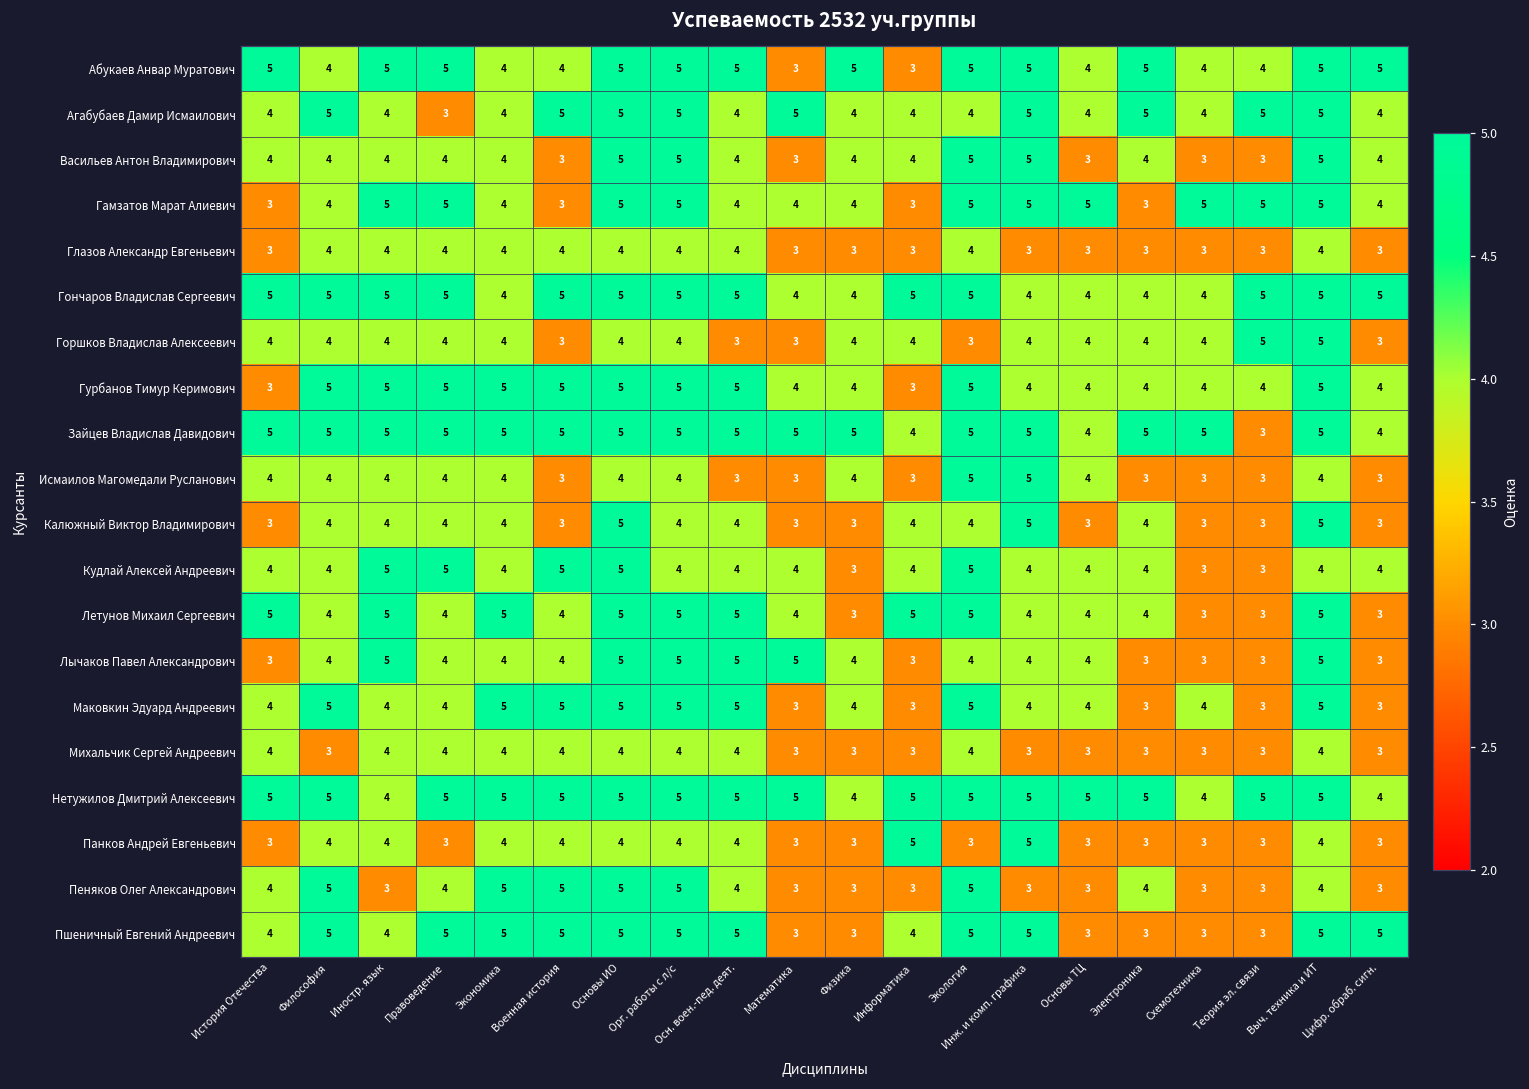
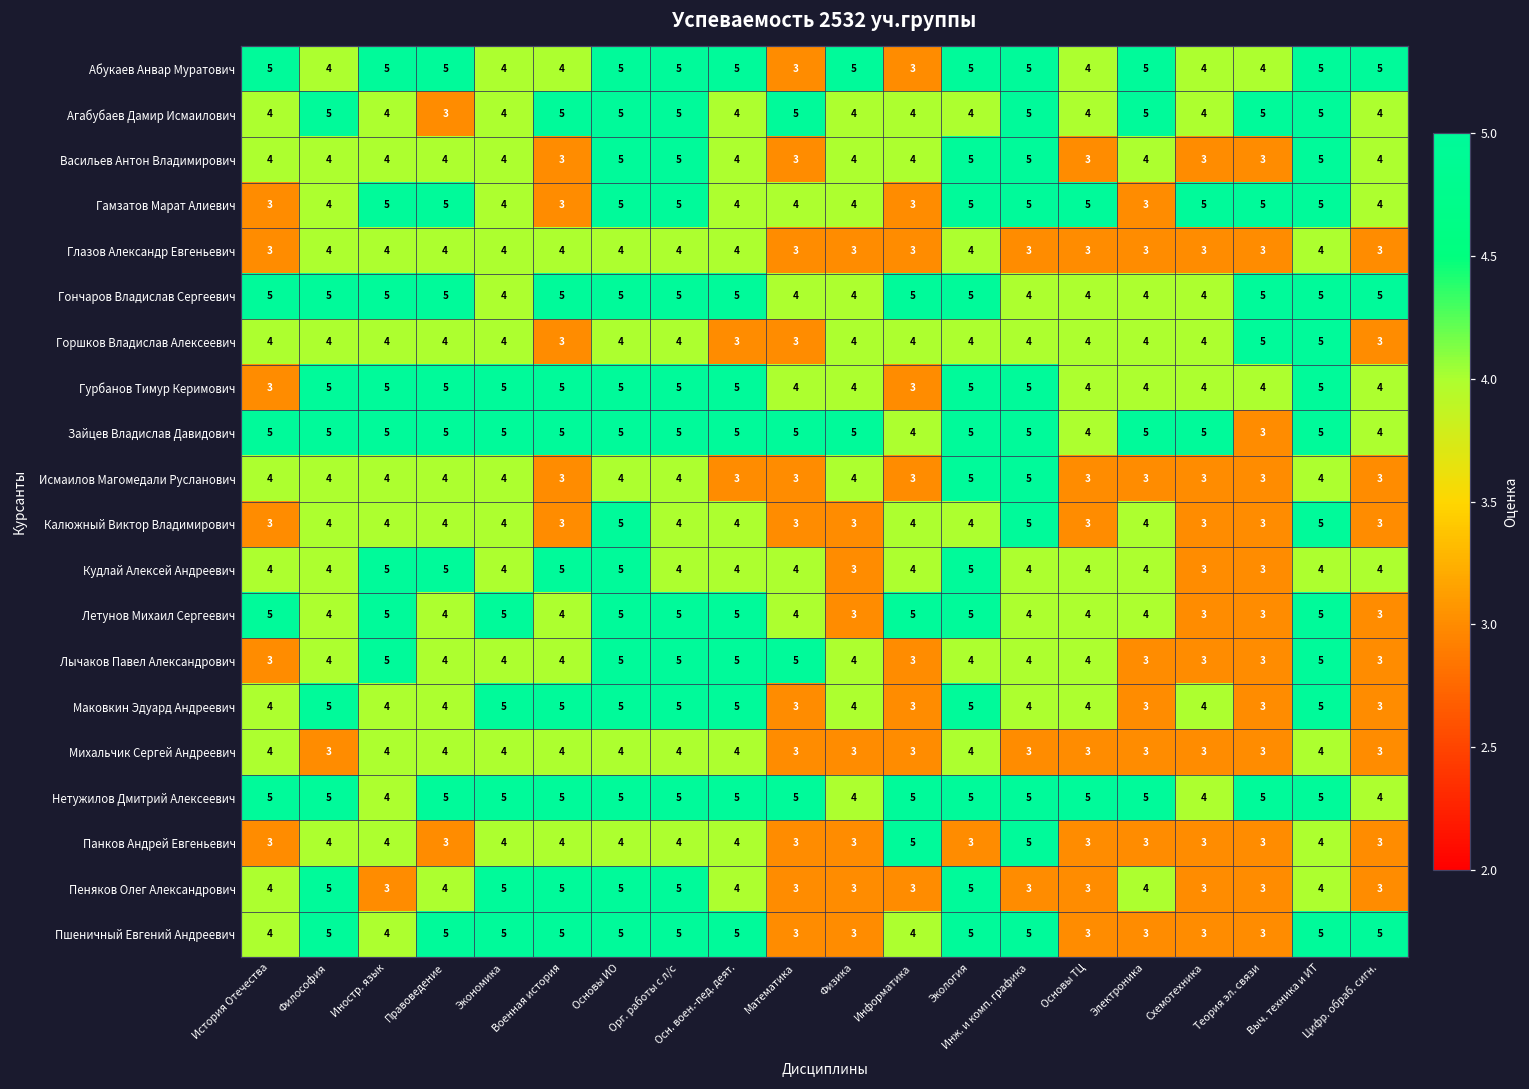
Горшков Владислав Алексеевич, Экология: 3 -> 4
Гурбанов Тимур Керимович, Инж. и комп. графика: 4 -> 5
Исмаилов Магомедали Русланович, Основы ТЦ: 4 -> 3
